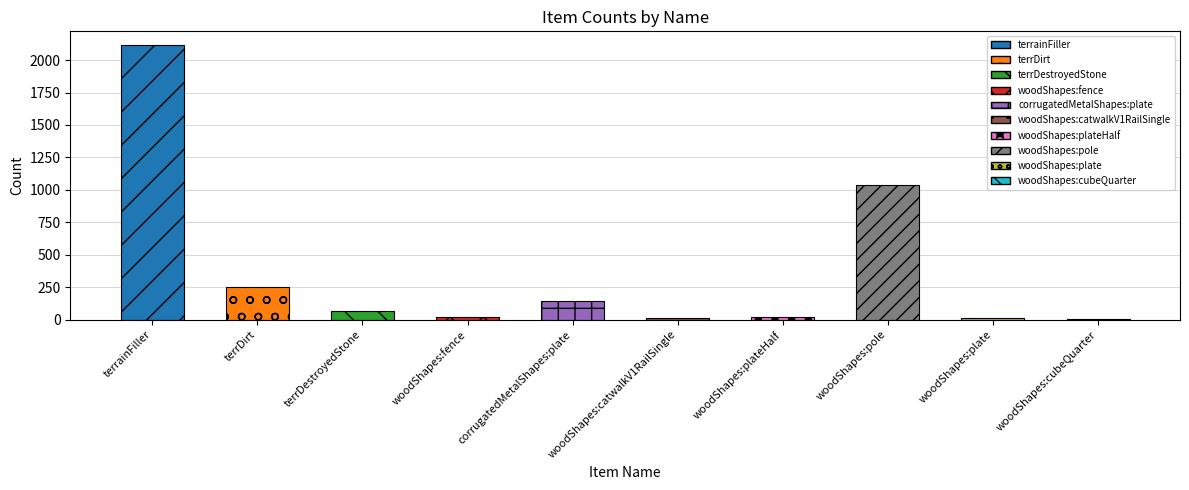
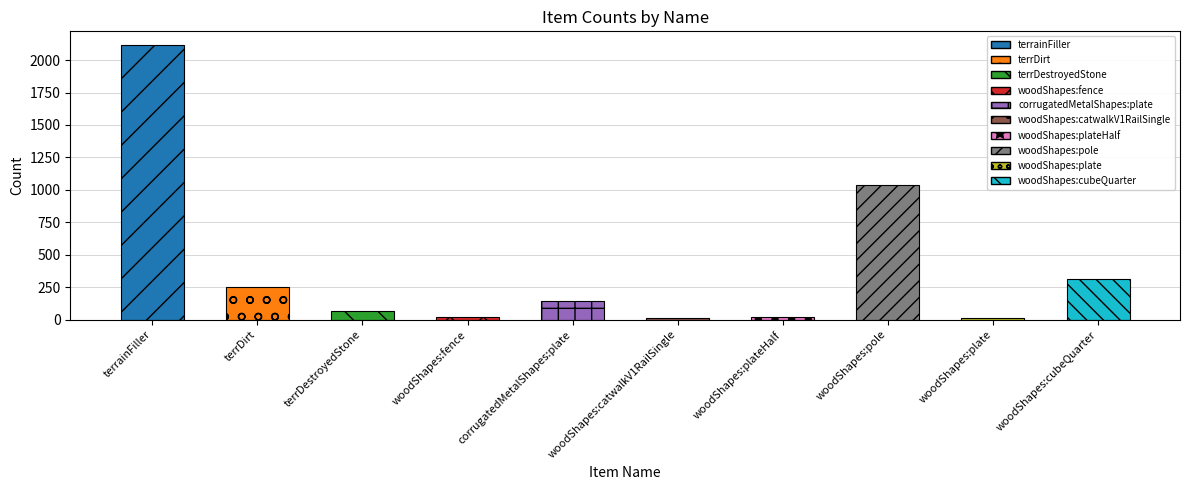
woodShapes:cubeQuarter: 10 -> 320
